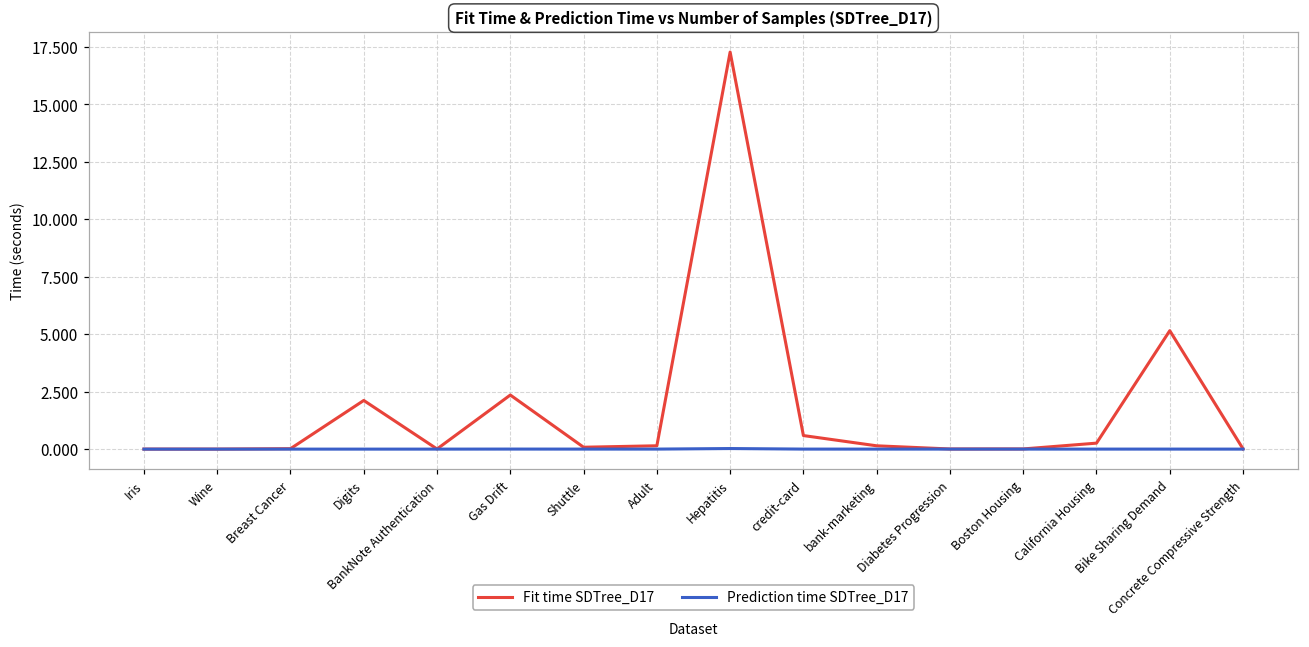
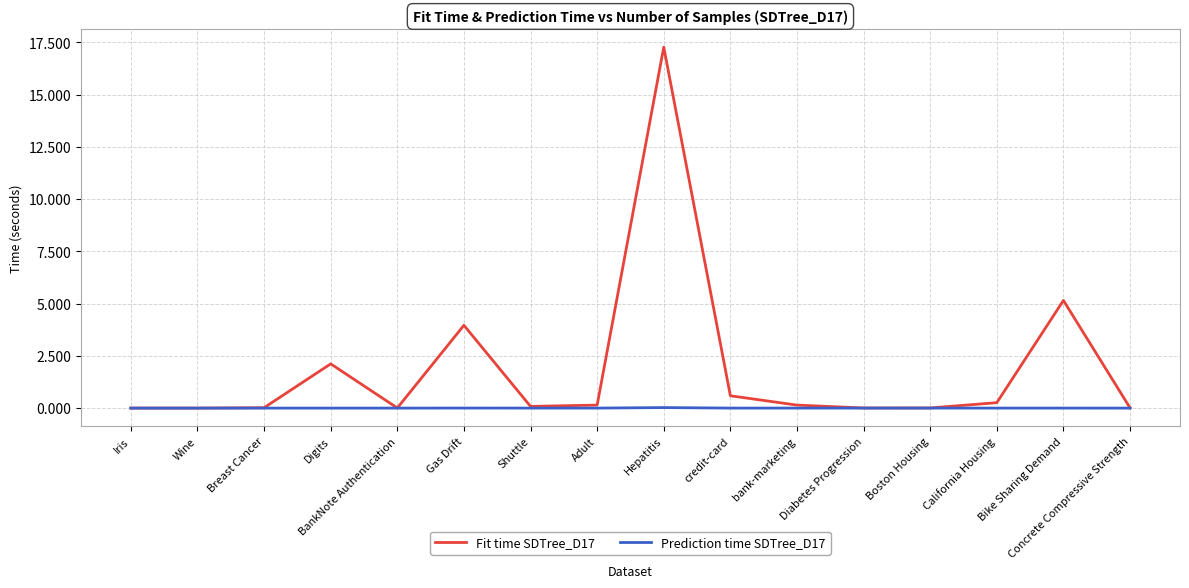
Fit time SDTree_D17, Gas Drift: 2.4 -> 4.0
